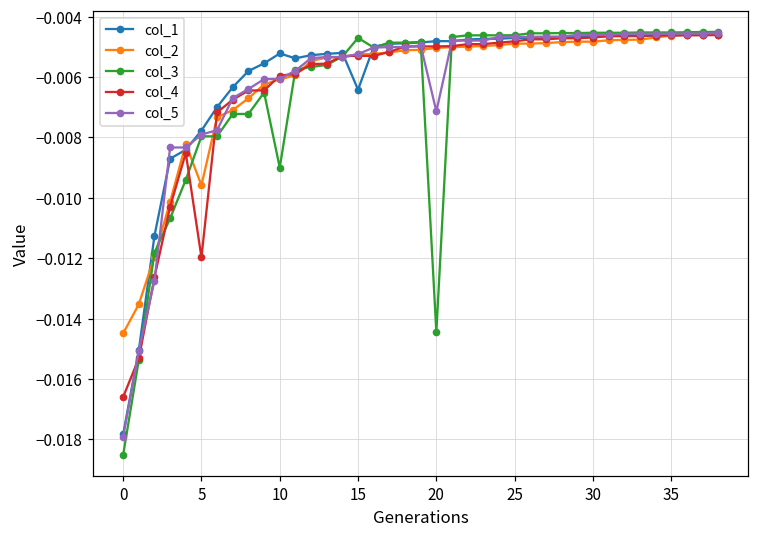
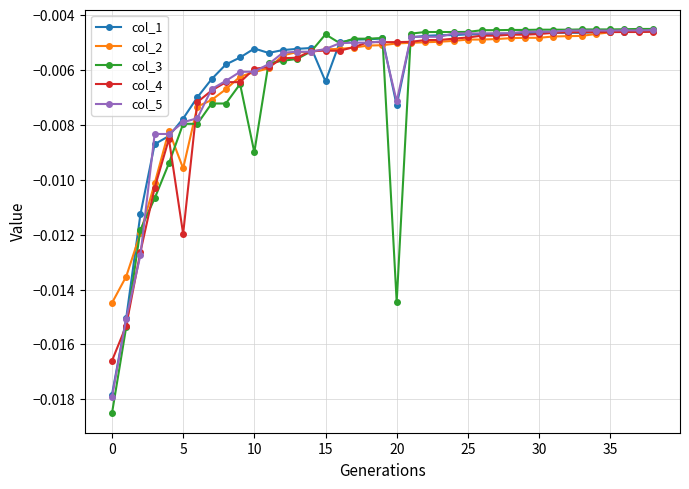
col_1, 20: -0.0048 -> -0.0073
